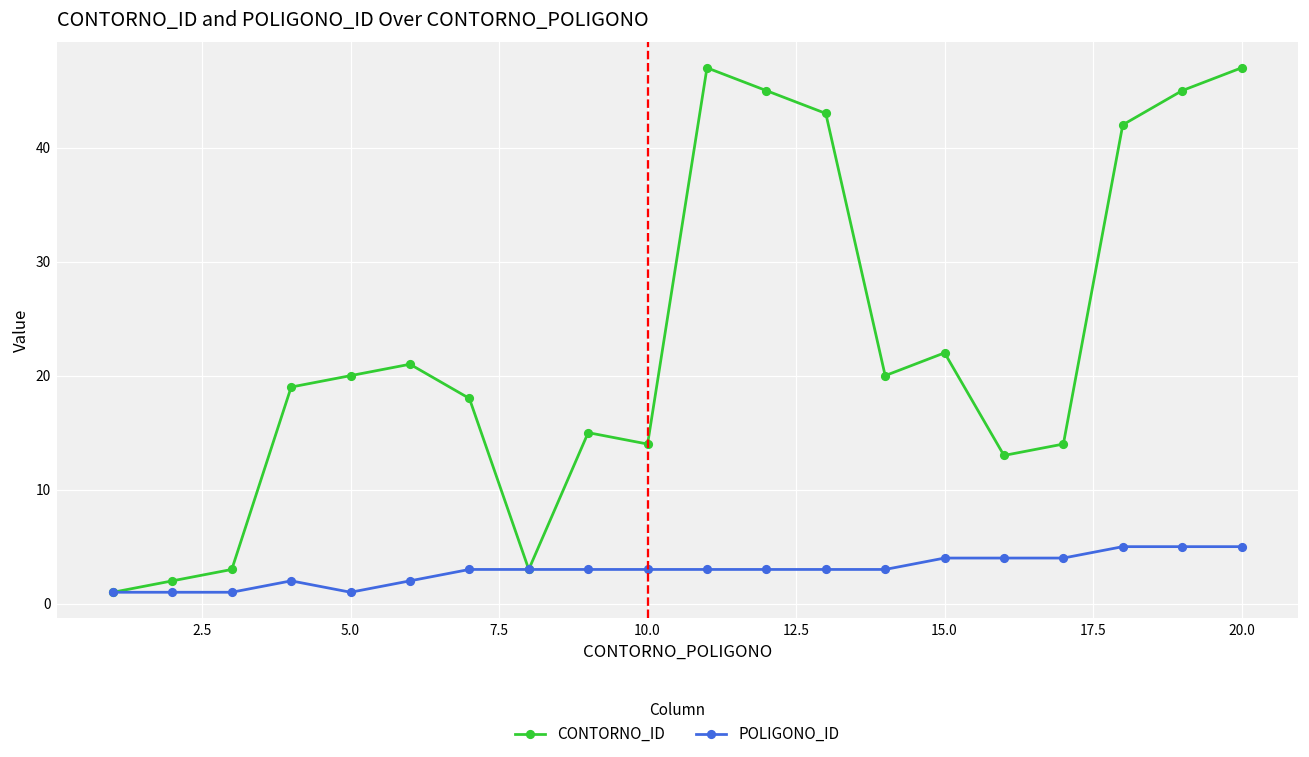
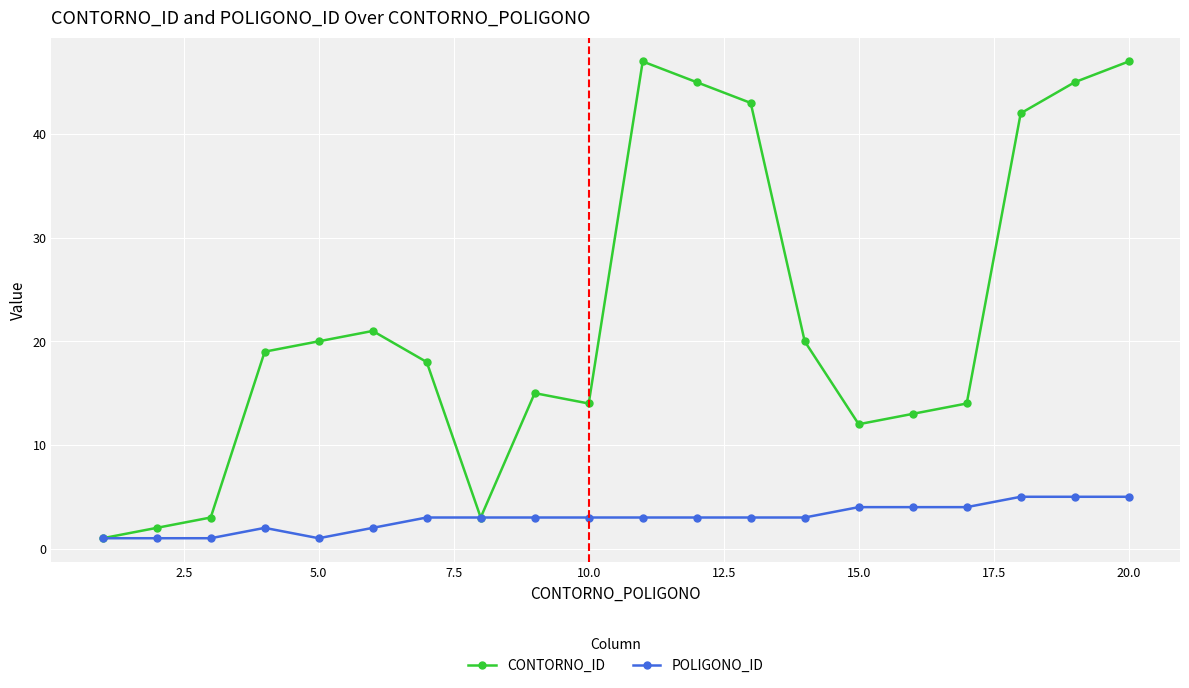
CONTORNO_ID, 15.0: 22 -> 12
